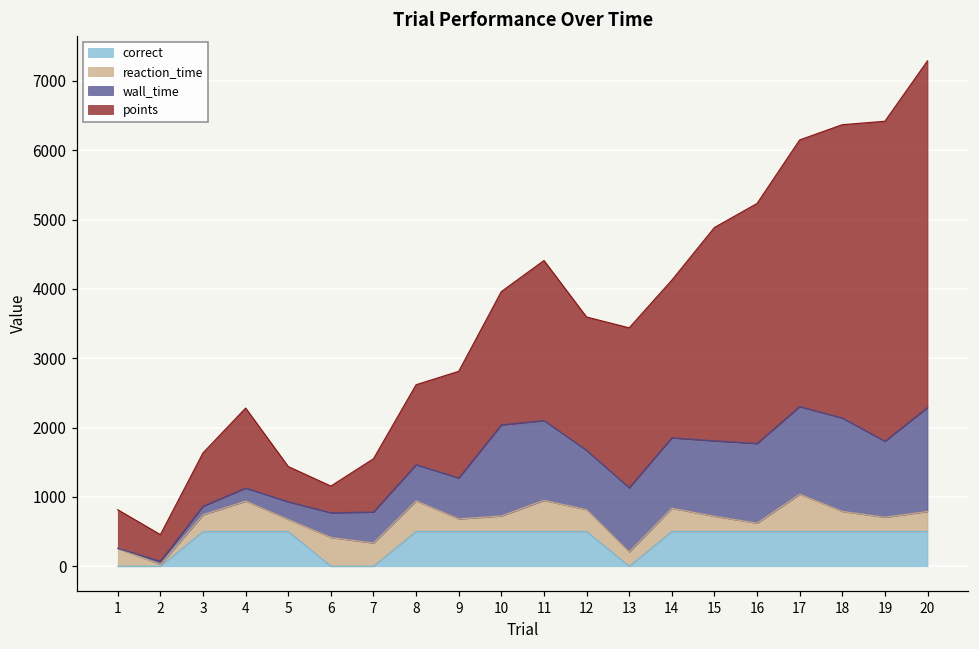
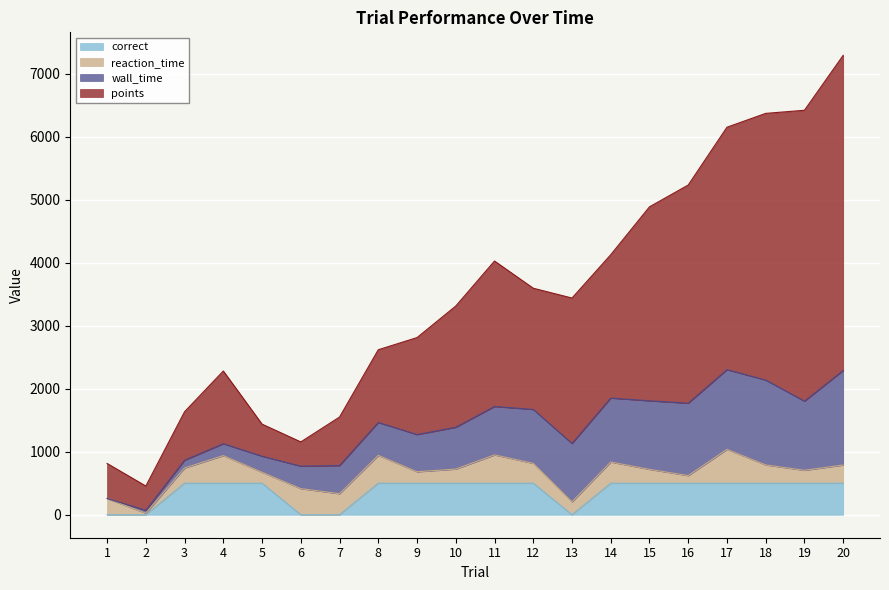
wall_time, 10: 1300 -> 700
wall_time, 11: 1200 -> 800
